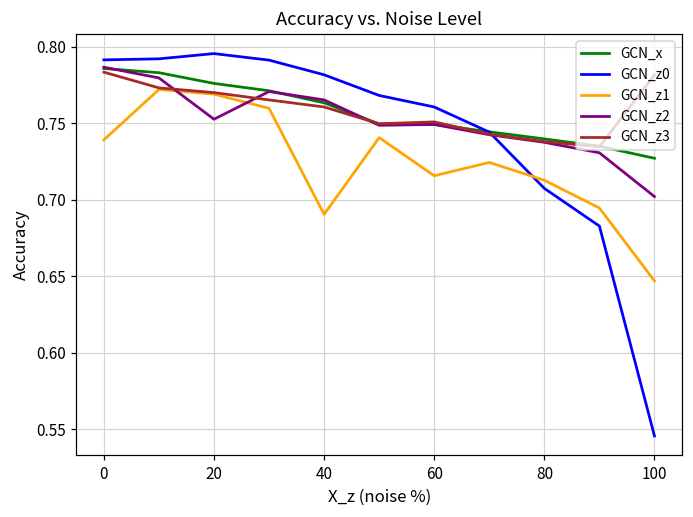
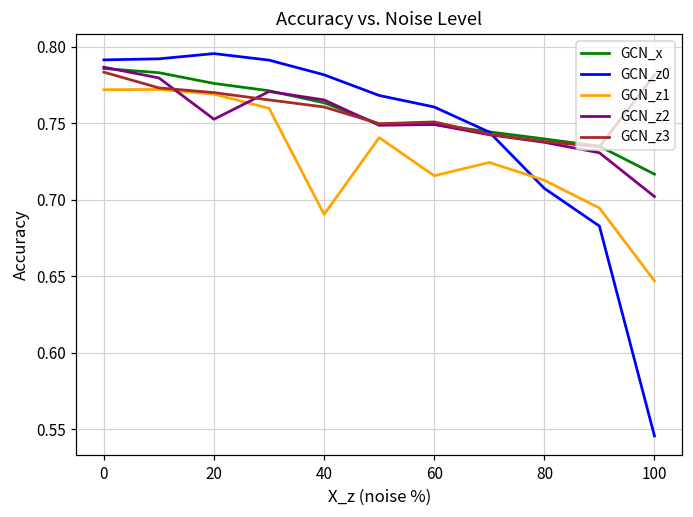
GCN_z1, 0: 0.739 -> 0.772
GCN_x, 100: 0.727 -> 0.717
